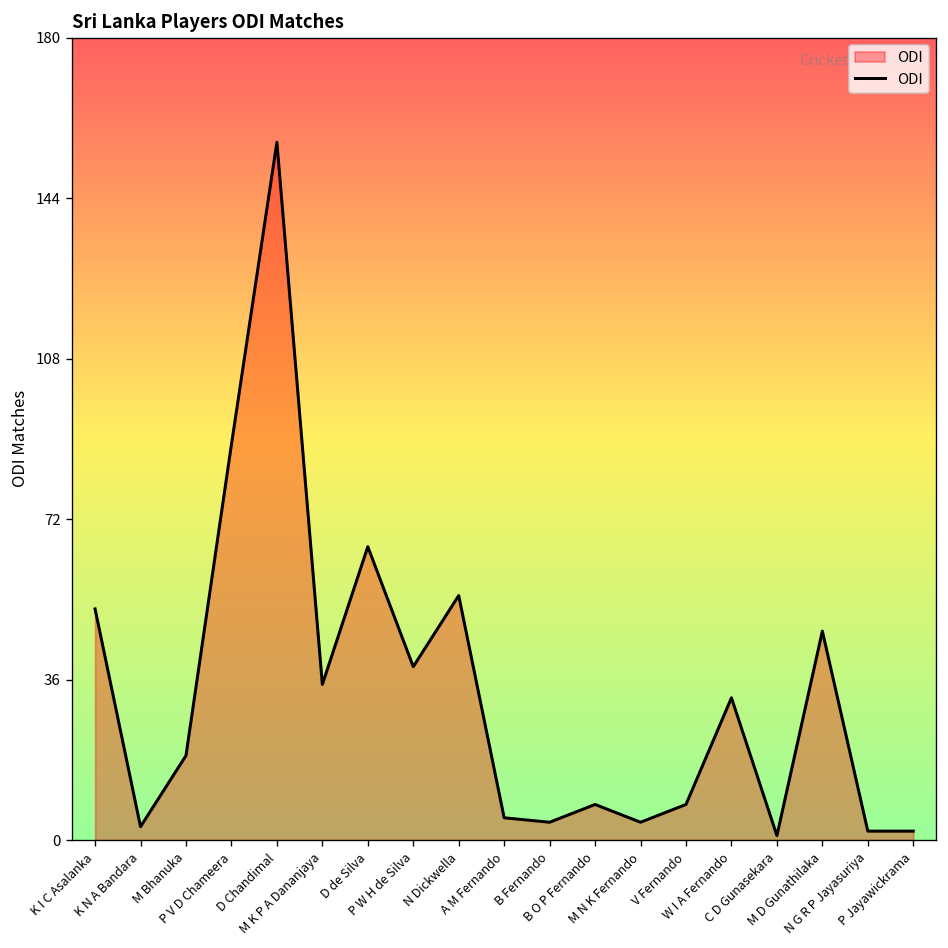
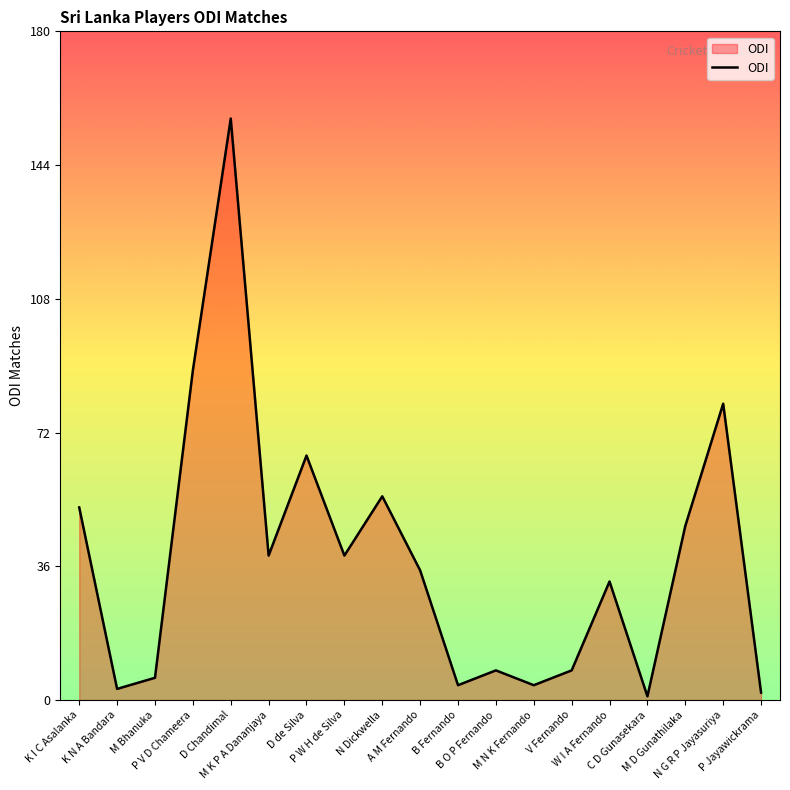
M Bhanuka: 19 -> 6
M K P A Dananjaya: 35 -> 39
A M Fernando: 5 -> 35
N G R P Jayasuriya: 2 -> 80
